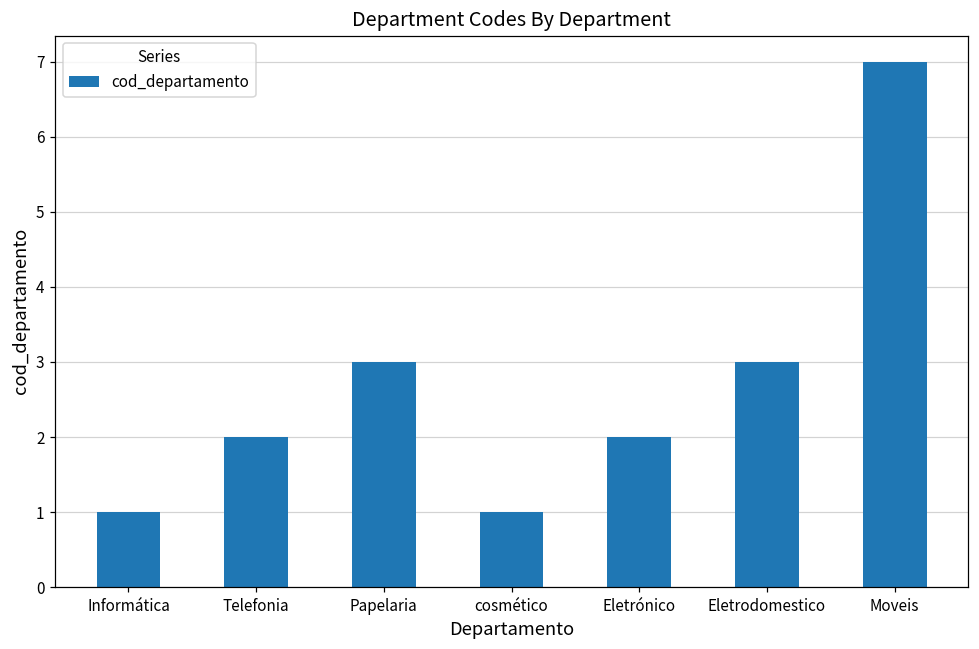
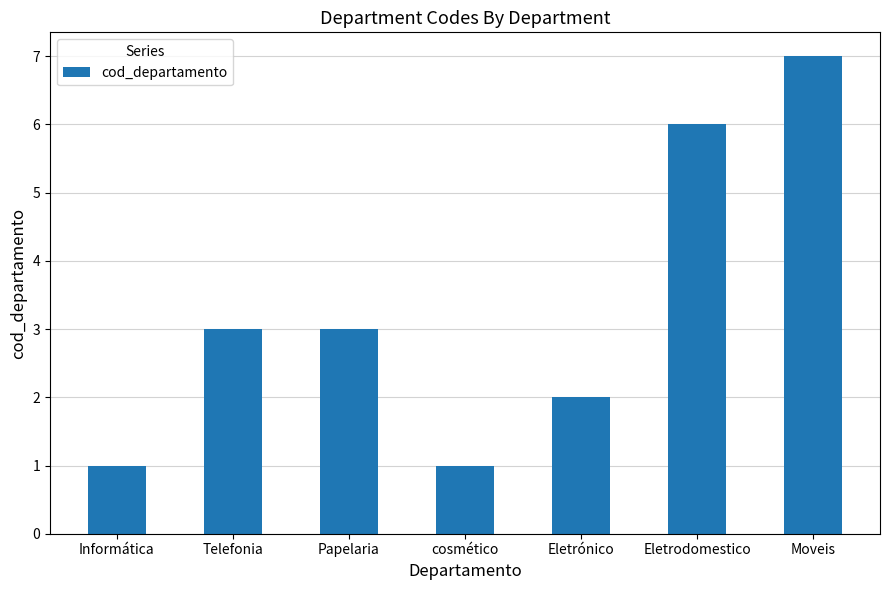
Telefonia: 2 -> 3
Eletrodomestico: 3 -> 6
